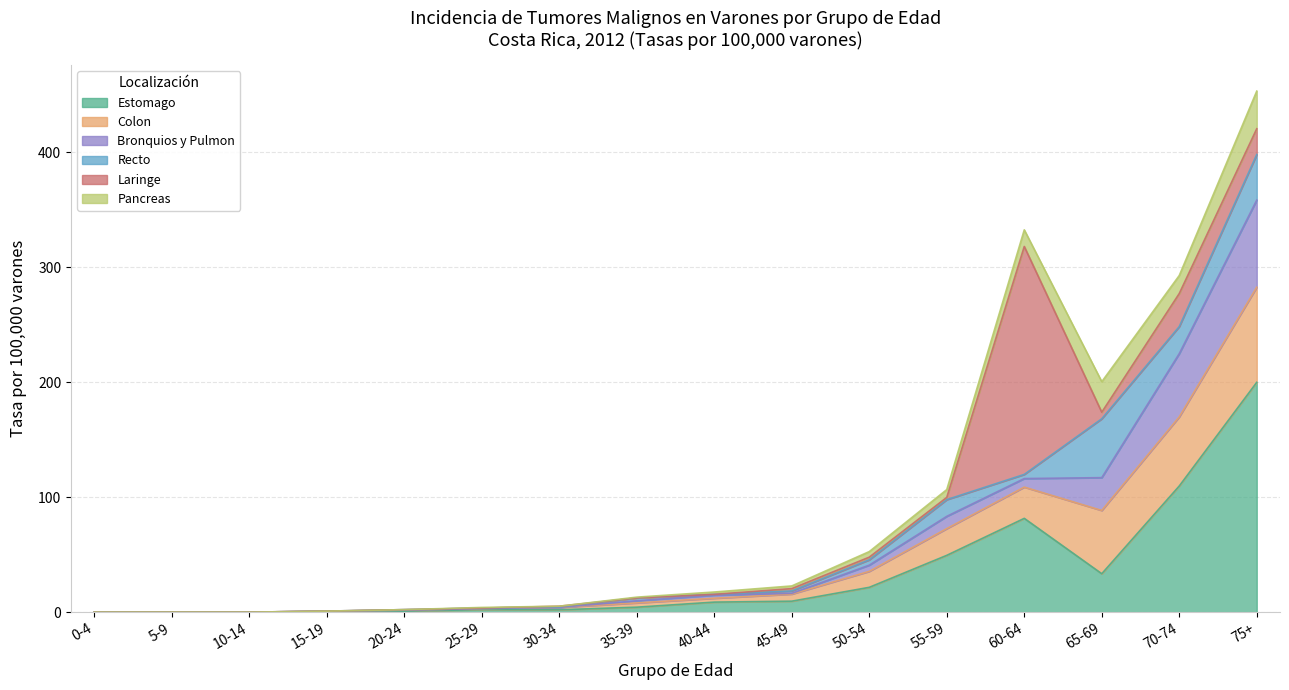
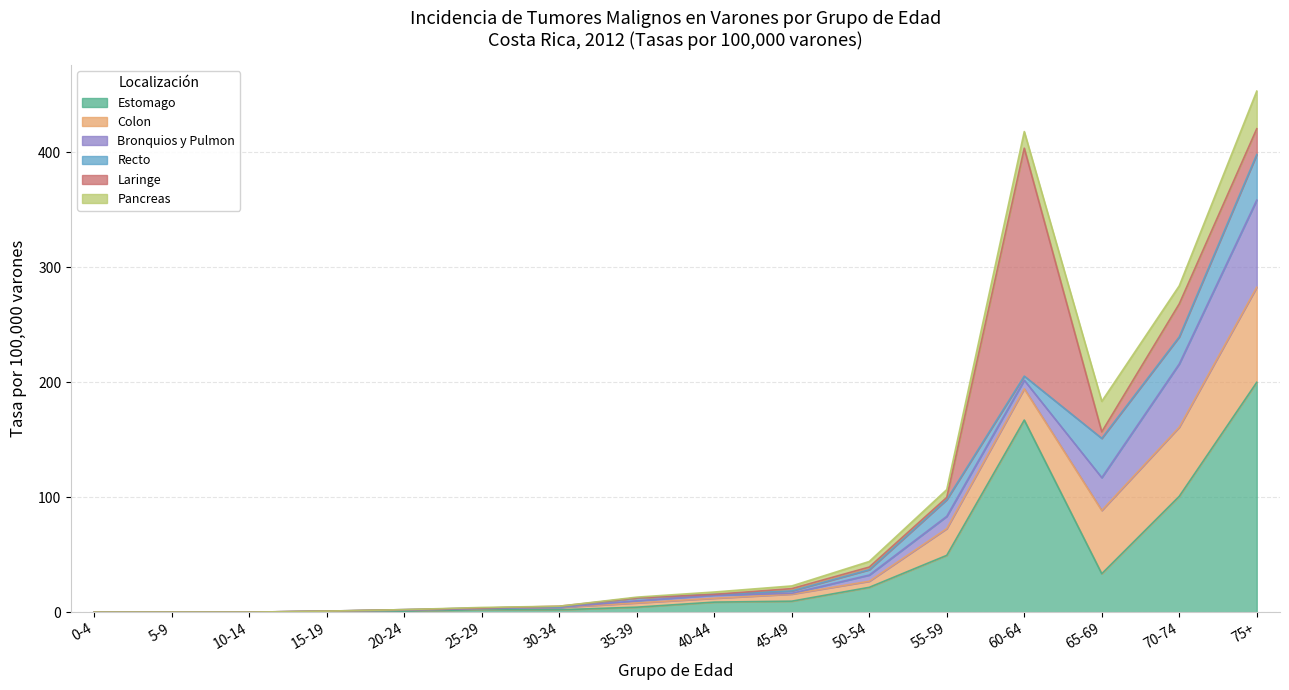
Colon, 50-54: 14 -> 5
Estomago, 60-64: 82 -> 167
Recto, 65-69: 51 -> 34
Estomago, 70-74: 110 -> 101
